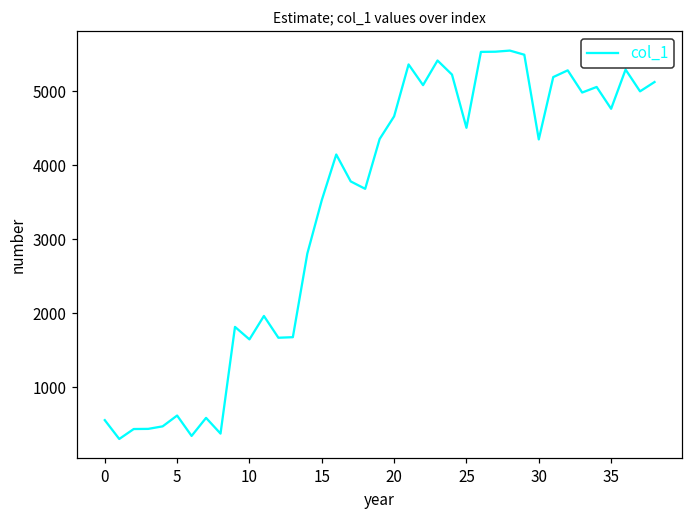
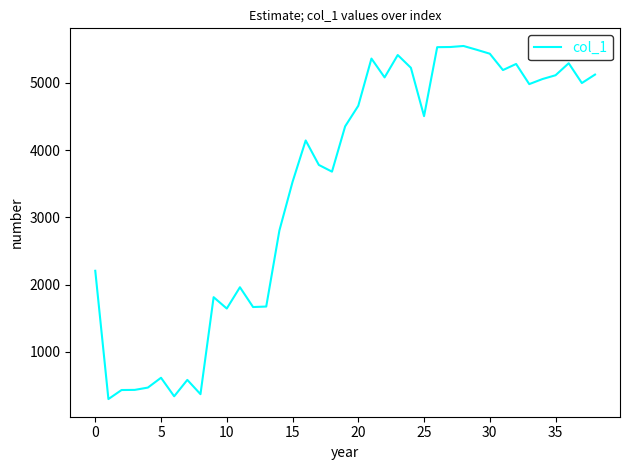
0: 600 -> 2200
30: 4300 -> 5400
35: 4800 -> 5100
